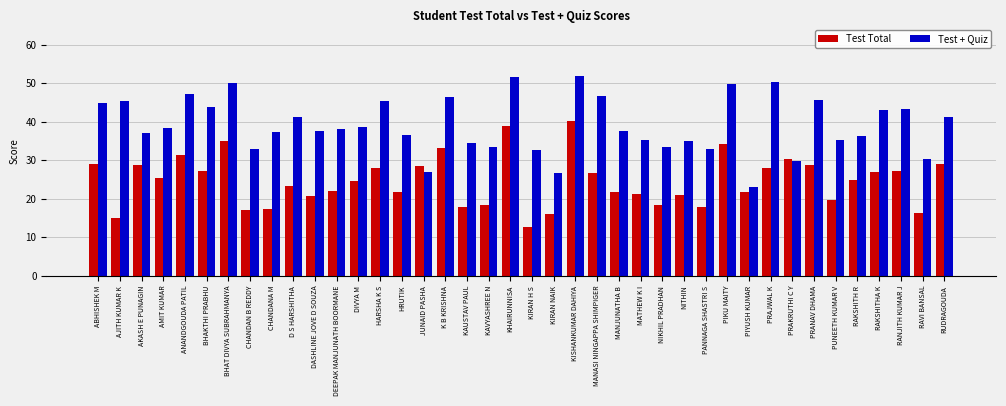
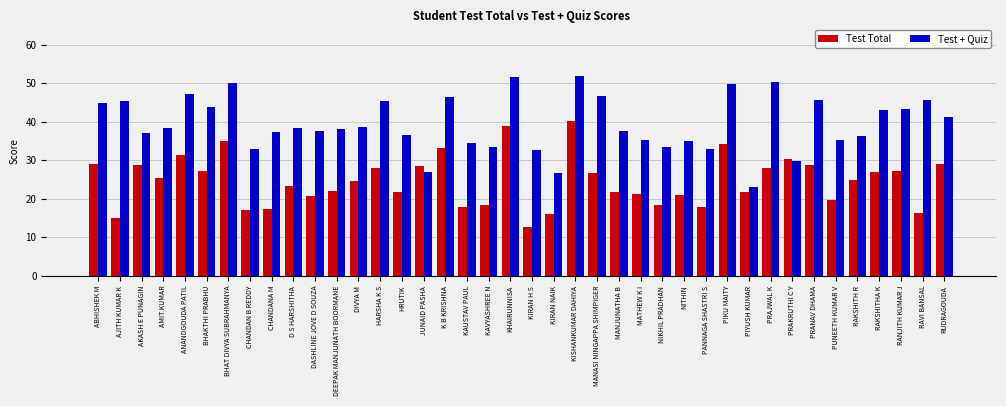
Test + Quiz, D S HARSHITHA: 41 -> 38
Test + Quiz, RAVI BANSAL: 30 -> 46
